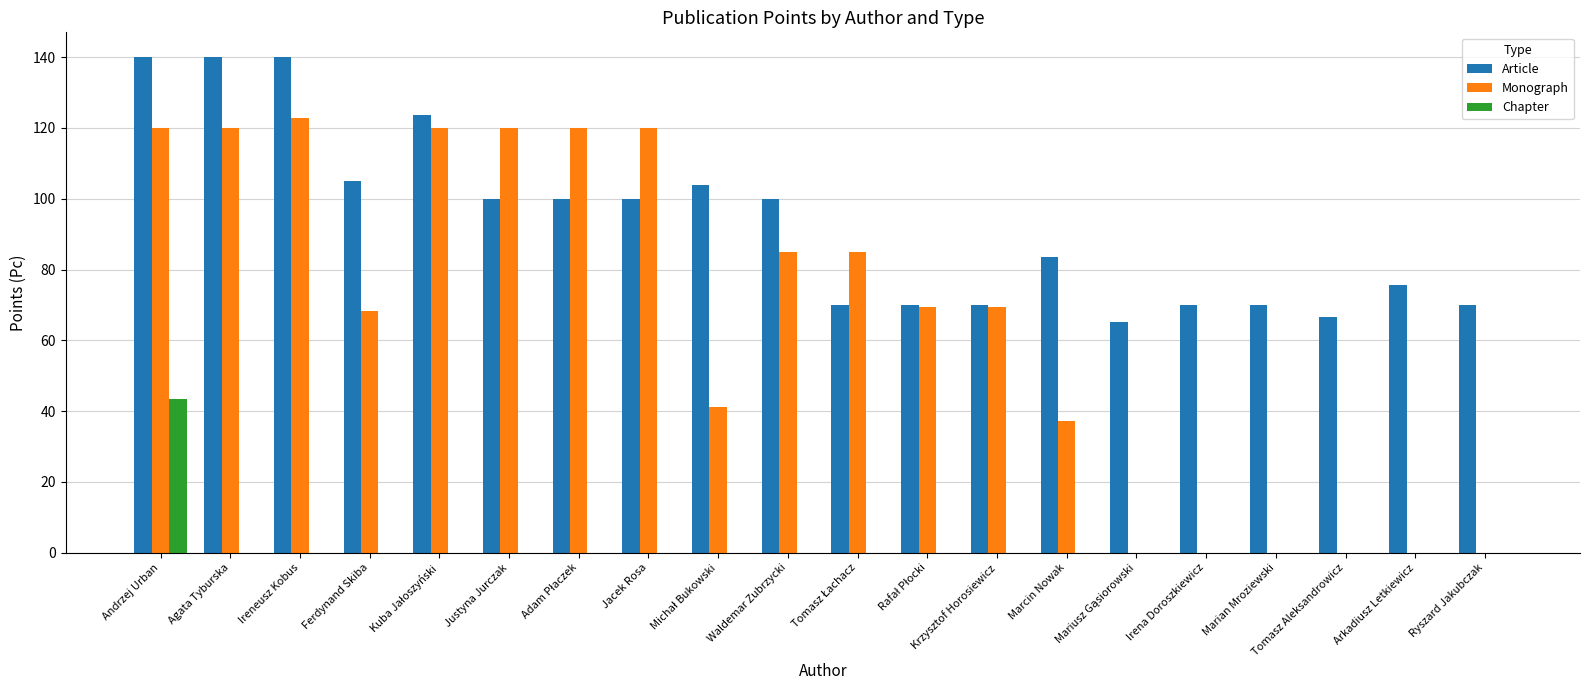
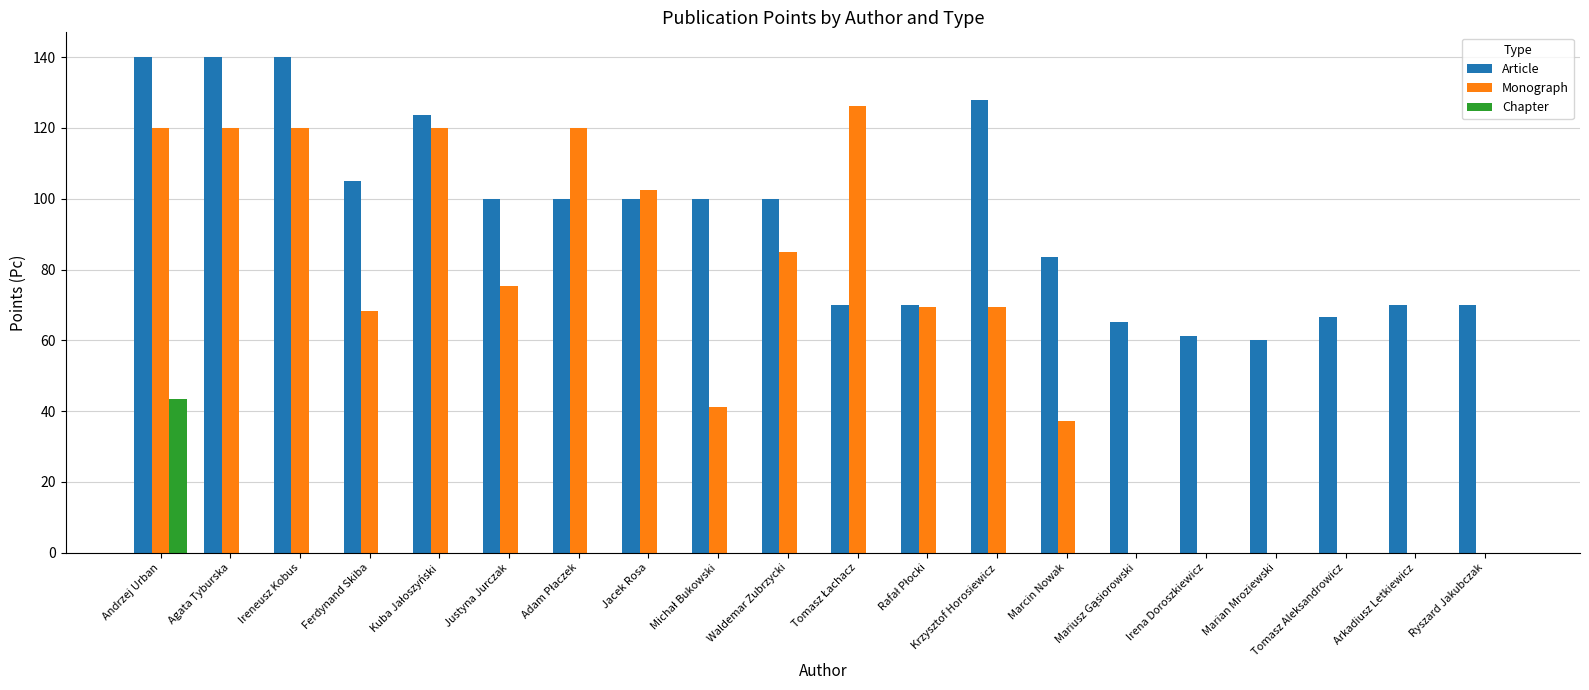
Monograph, Ireneusz Kobus: 123 -> 120
Monograph, Justyna Jurczak: 120 -> 75
Monograph, Jacek Rosa: 120 -> 103
Article, Michał Bukowski: 104 -> 100
Monograph, Tomasz Łachacz: 85 -> 126
Article, Krzysztof Horosiewicz: 70 -> 128
Article, Irena Doroszkiewicz: 70 -> 61
Article, Marian Mroziewski: 70 -> 60
Article, Arkadiusz Letkiewicz: 76 -> 70
